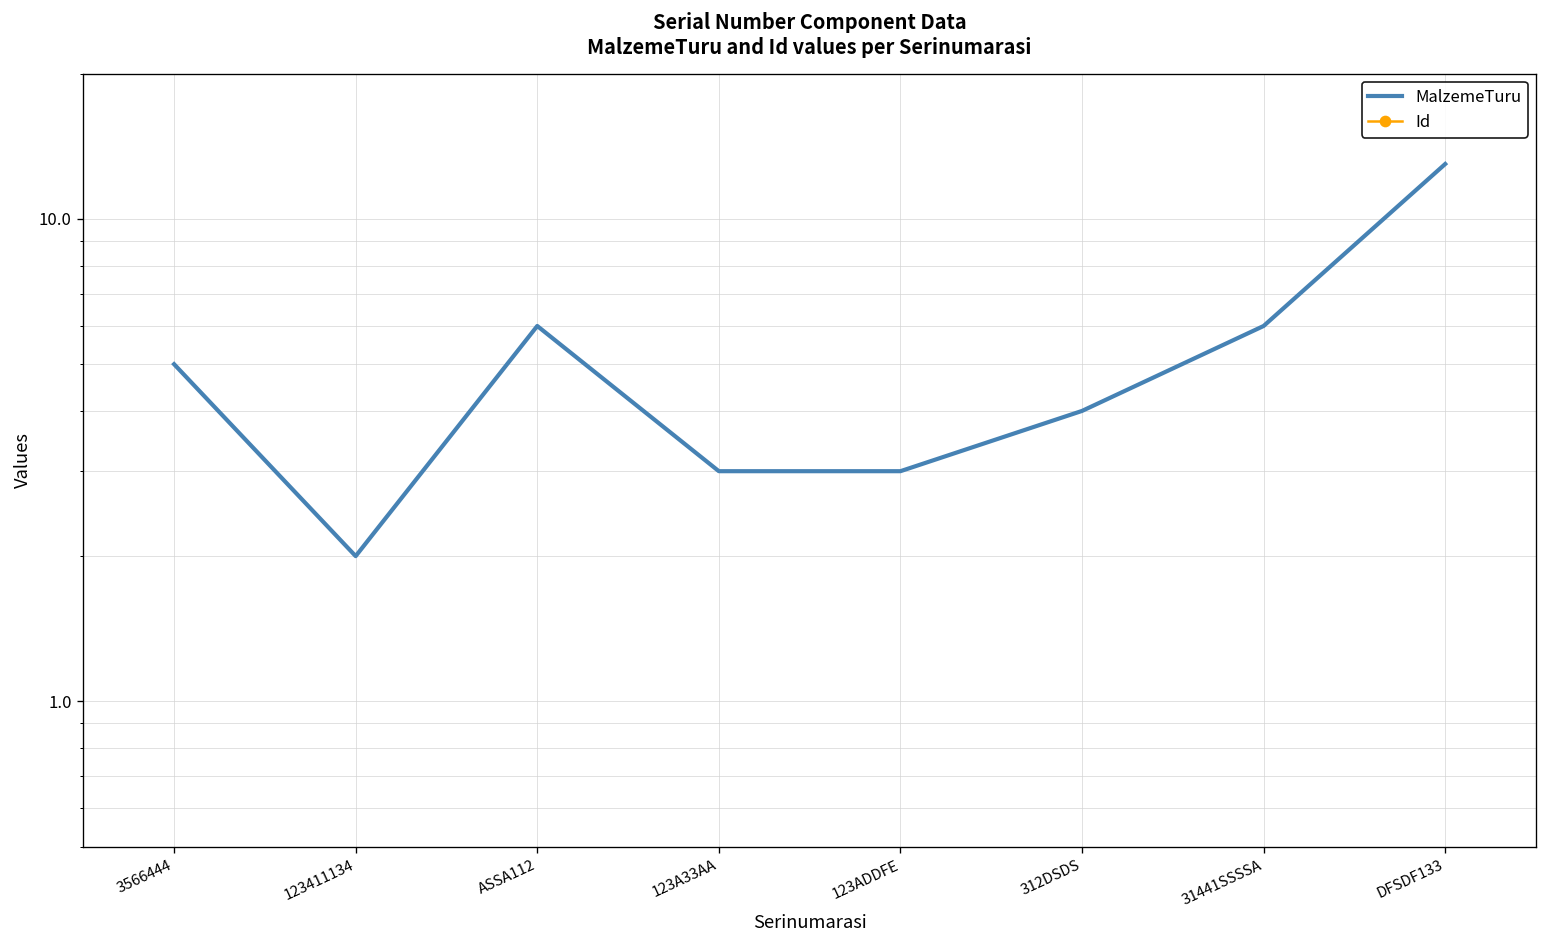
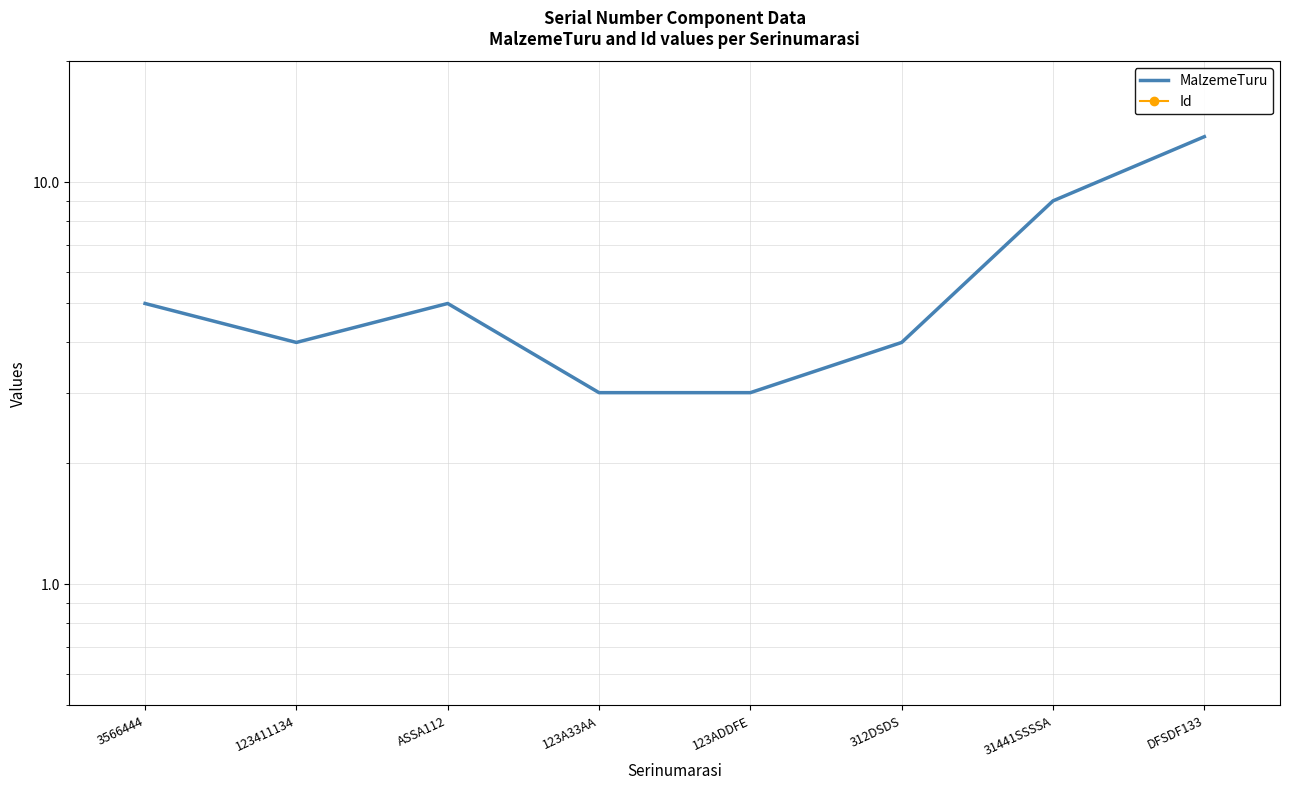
MalzemeTuru, 123411134: 2 -> 4
MalzemeTuru, ASSA112: 6 -> 5
MalzemeTuru, 31441SSSSA: 6 -> 9
